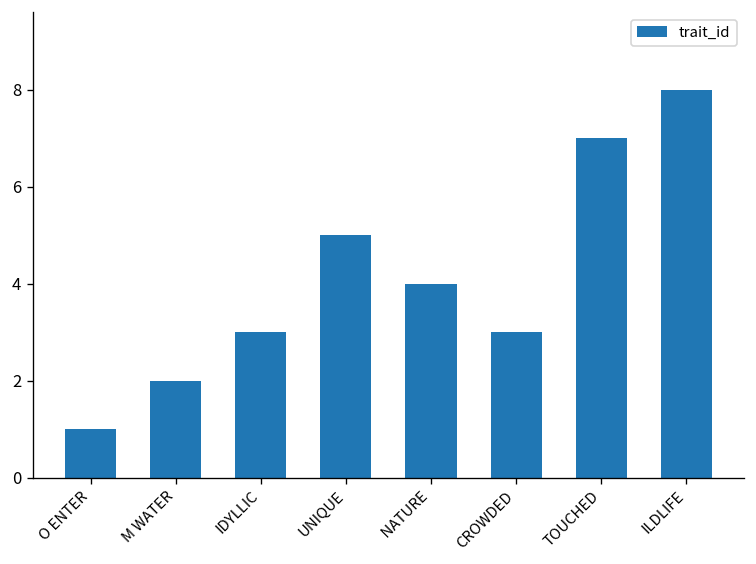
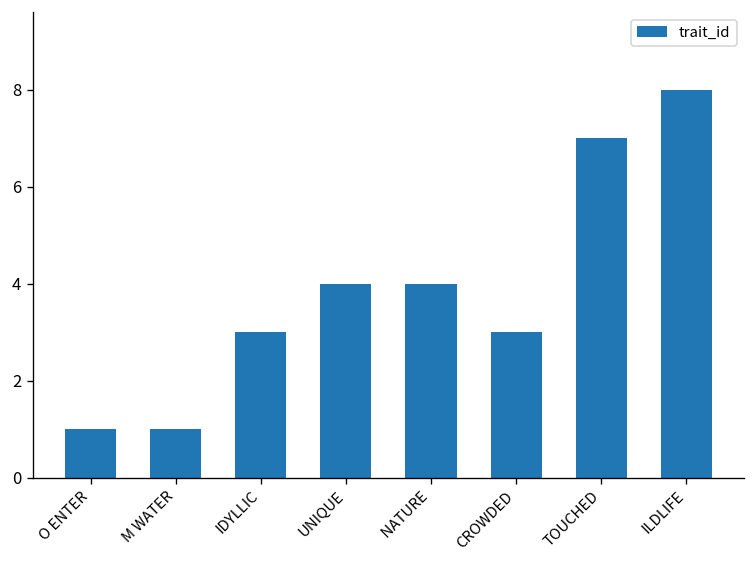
M WATER: 2 -> 1
UNIQUE: 5 -> 4
